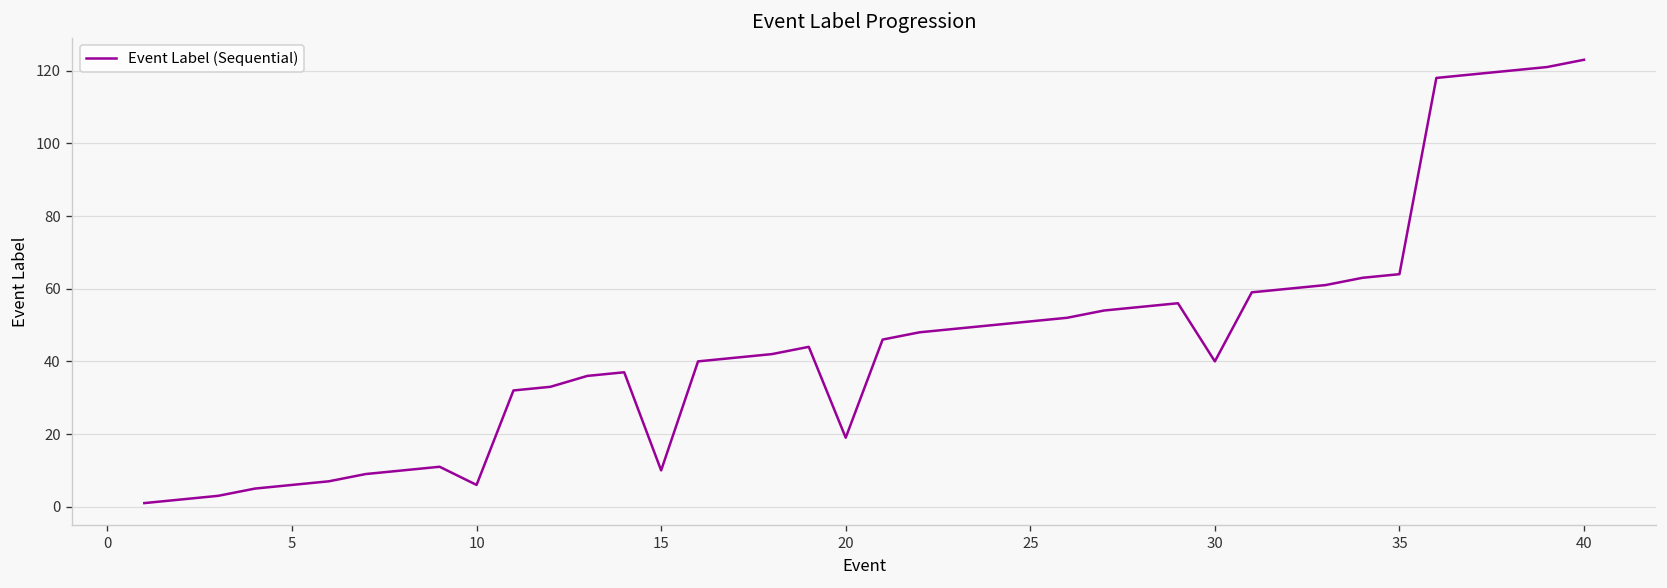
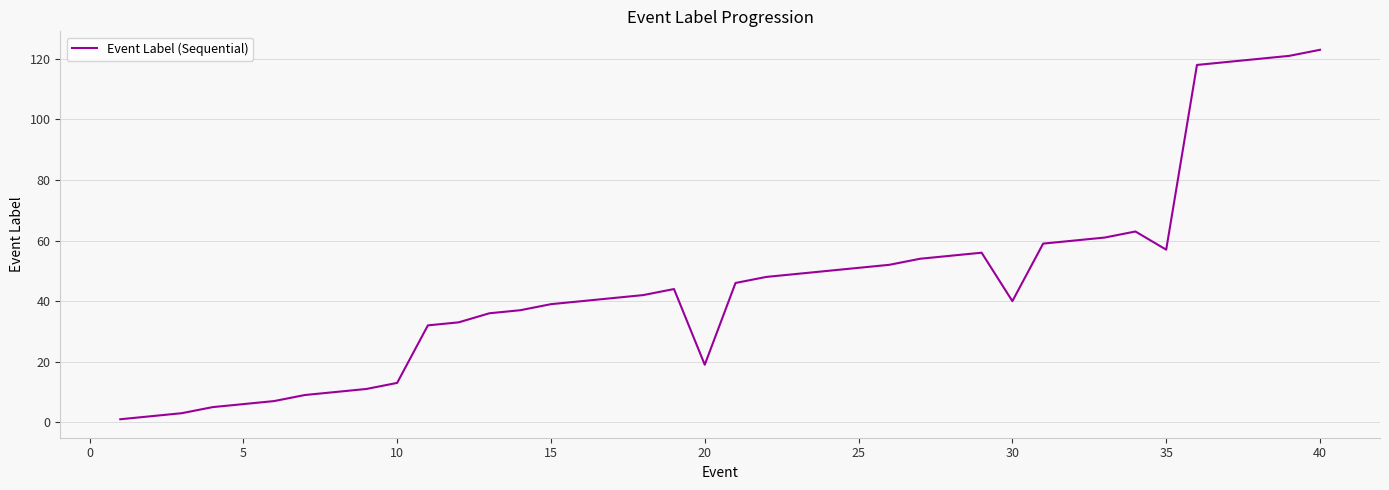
10: 6 -> 13
15: 10 -> 39
35: 64 -> 57
